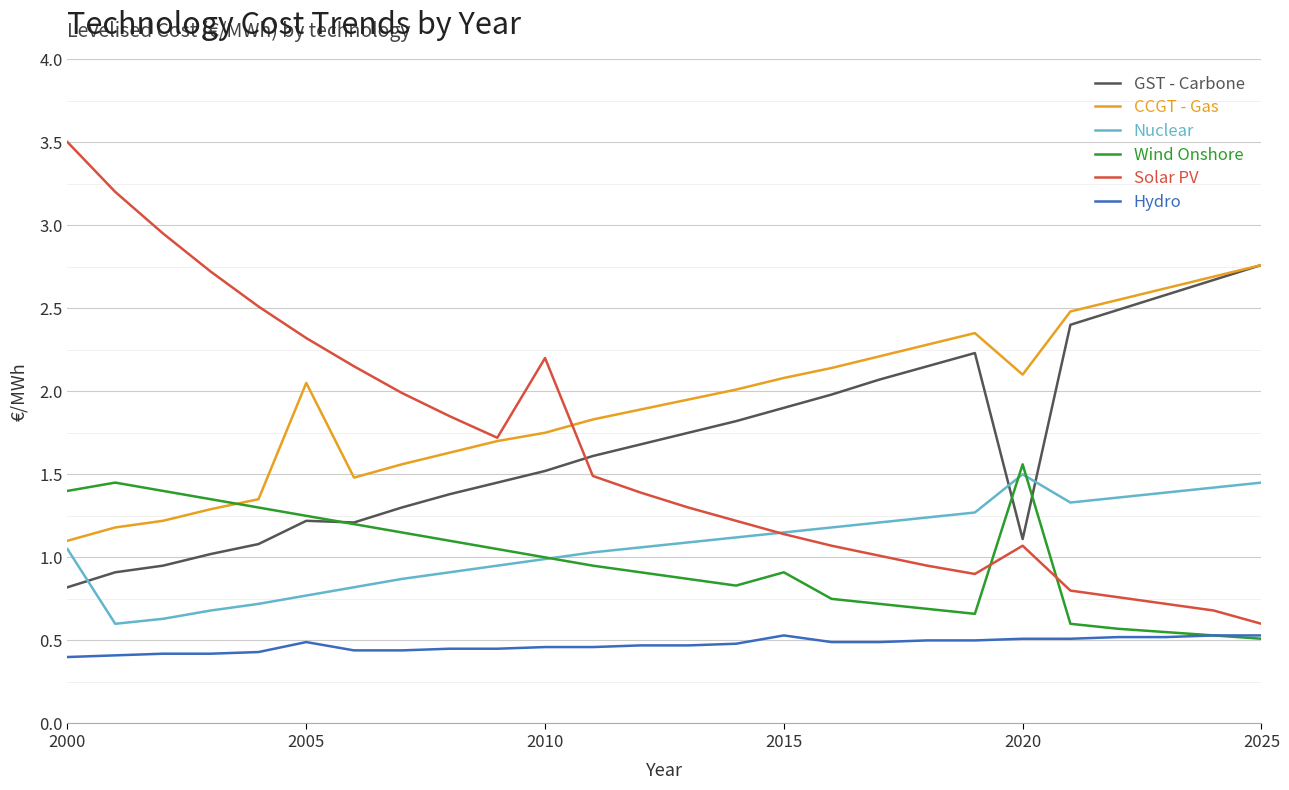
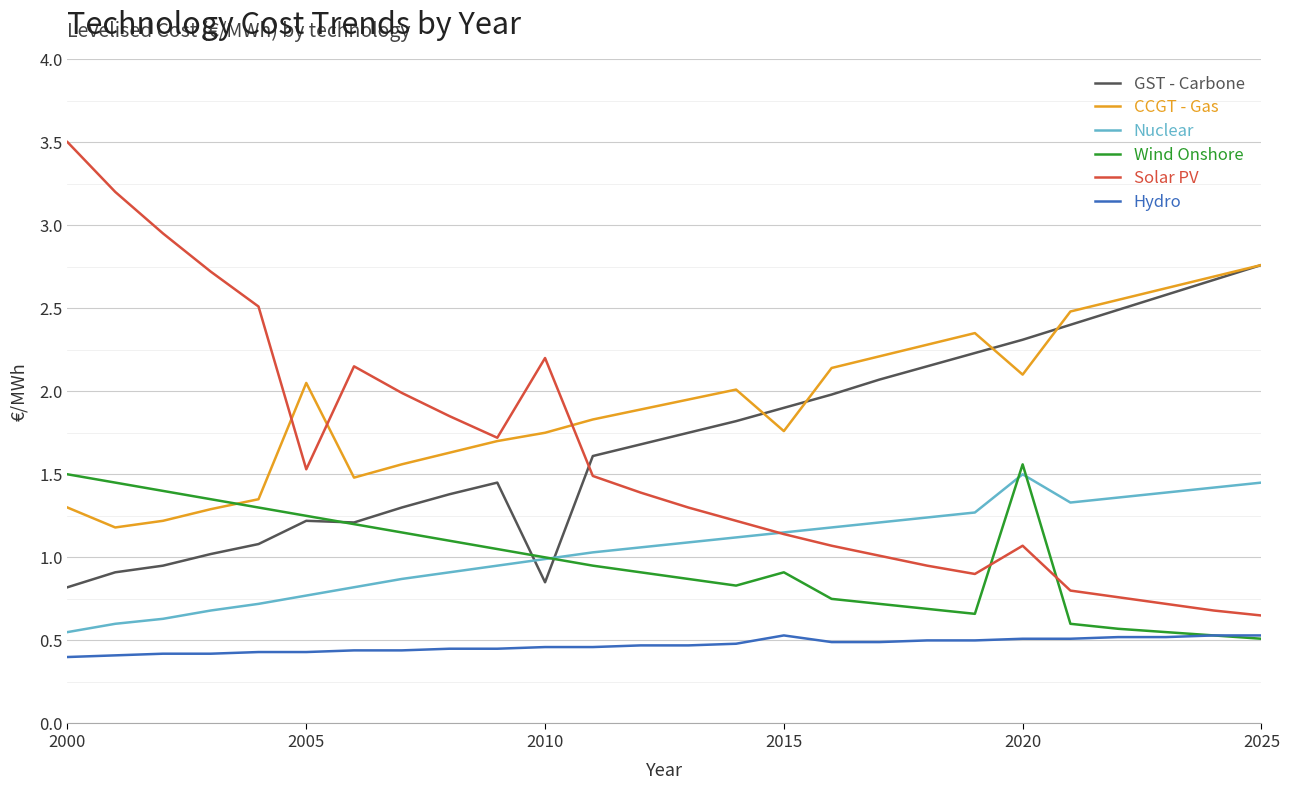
CCGT - Gas, 2000: 1.1 -> 1.3
Nuclear, 2000: 1.05 -> 0.55
Wind Onshore, 2000: 1.4 -> 1.5
Solar PV, 2005: 2.32 -> 1.53
Hydro, 2005: 0.49 -> 0.43
GST - Carbone, 2010: 1.52 -> 0.85
CCGT - Gas, 2015: 2.08 -> 1.76
GST - Carbone, 2020: 1.11 -> 2.31
Solar PV, 2025: 0.60 -> 0.65
